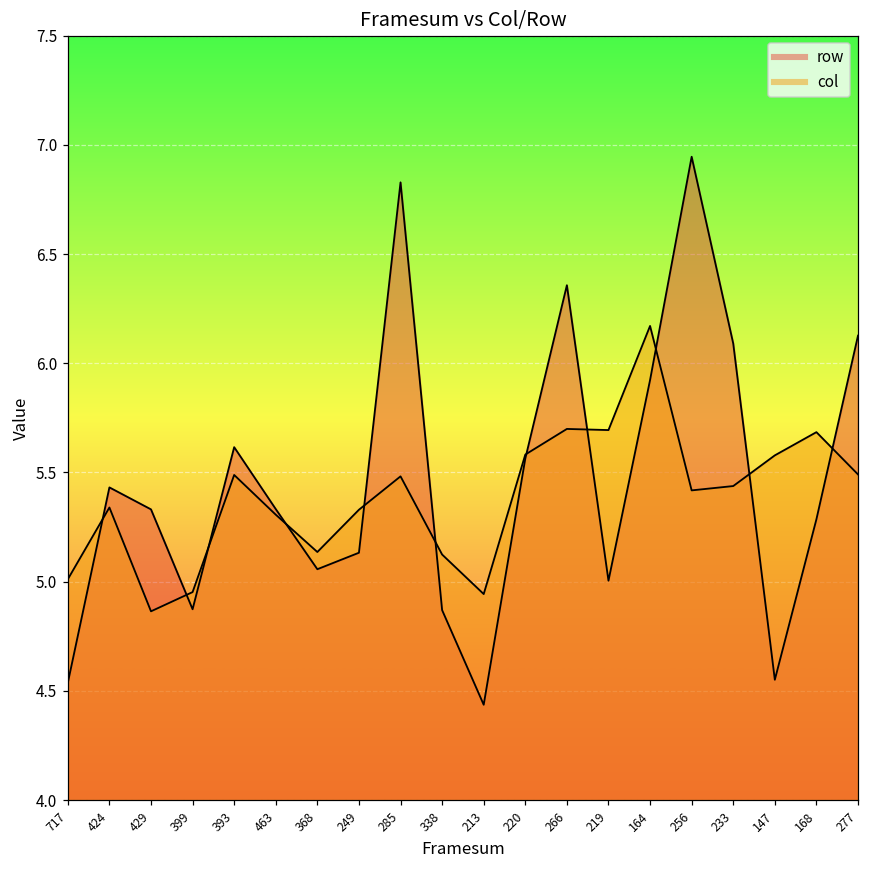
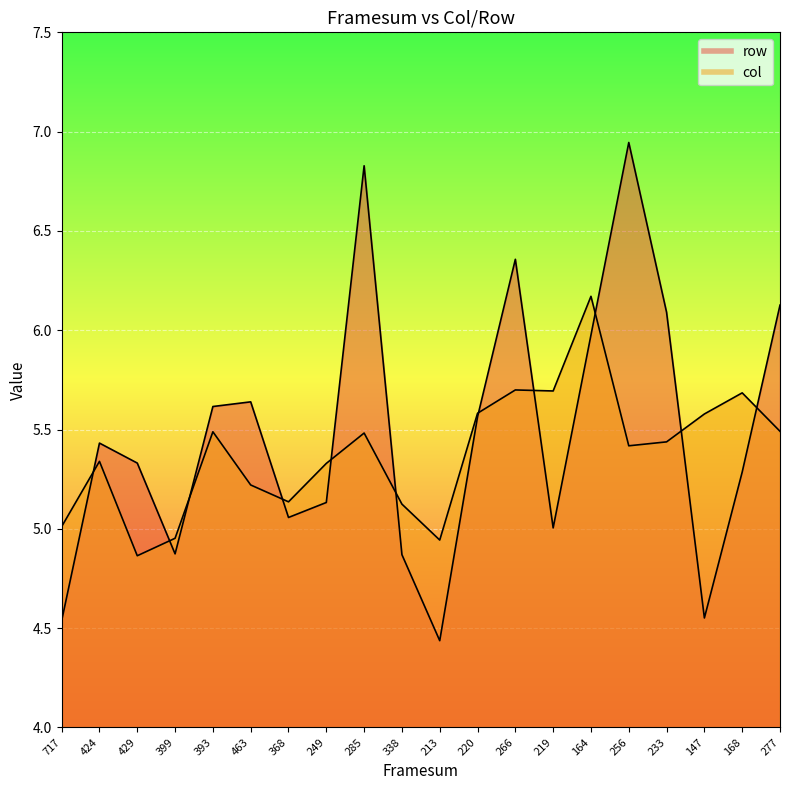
row, 463: 5.33 -> 5.64
col, 463: 5.31 -> 5.22
row, 164: 5.92 -> 5.98
